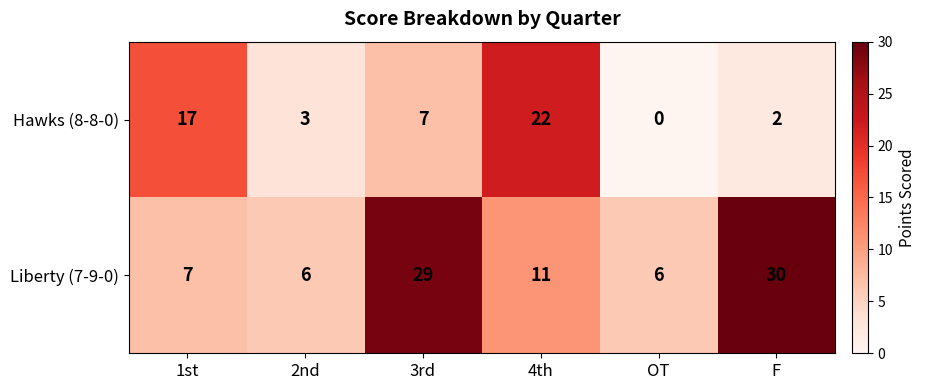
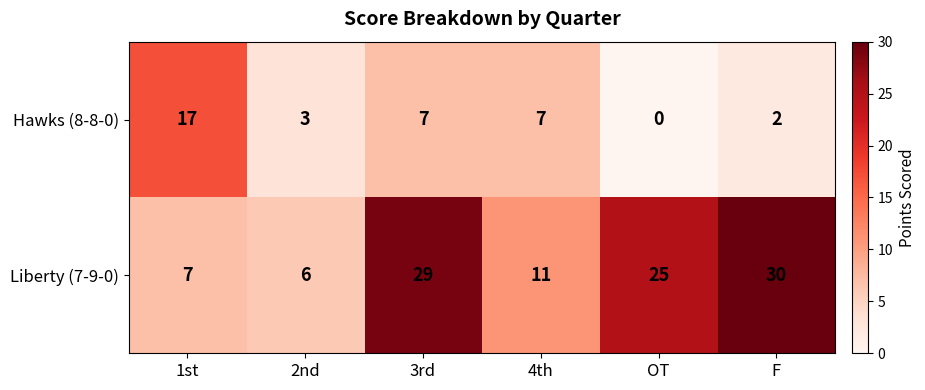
Hawks (8-8-0), 4th: 22 -> 7
Liberty (7-9-0), OT: 6 -> 25
